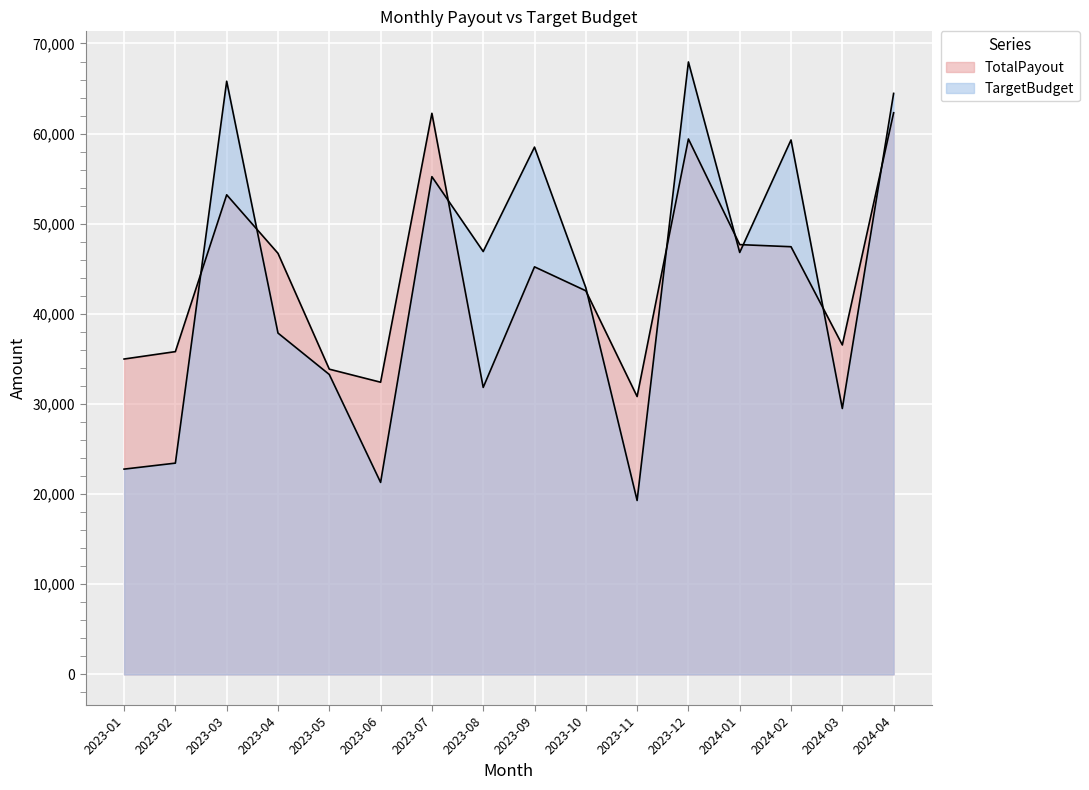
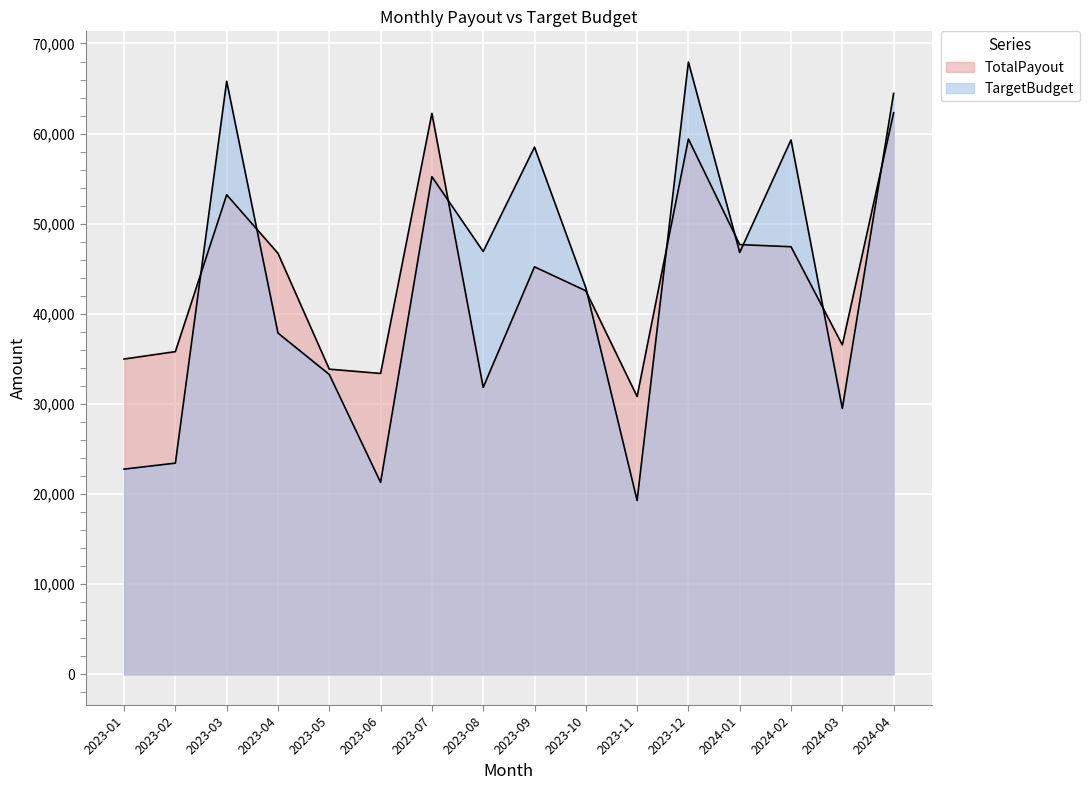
TotalPayout, 2023-06: 32,000 -> 33,000
